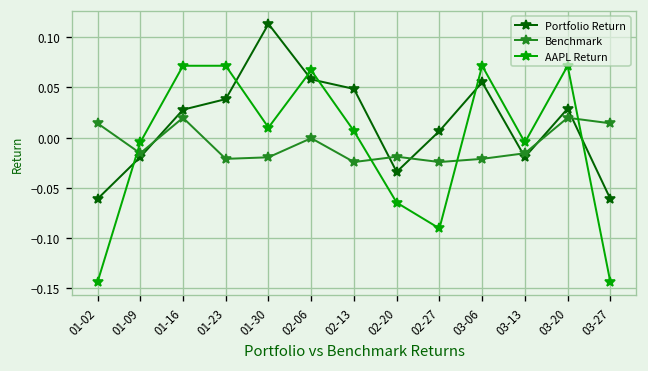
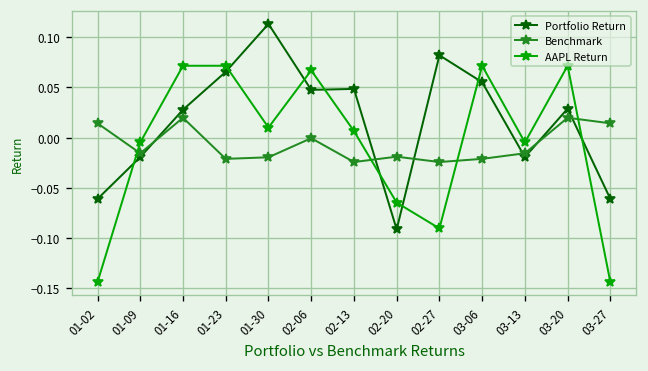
Portfolio Return, 01-23: 0.04 -> 0.07
Portfolio Return, 02-06: 0.06 -> 0.05
Portfolio Return, 02-20: -0.03 -> -0.09
Portfolio Return, 02-27: 0.01 -> 0.08
